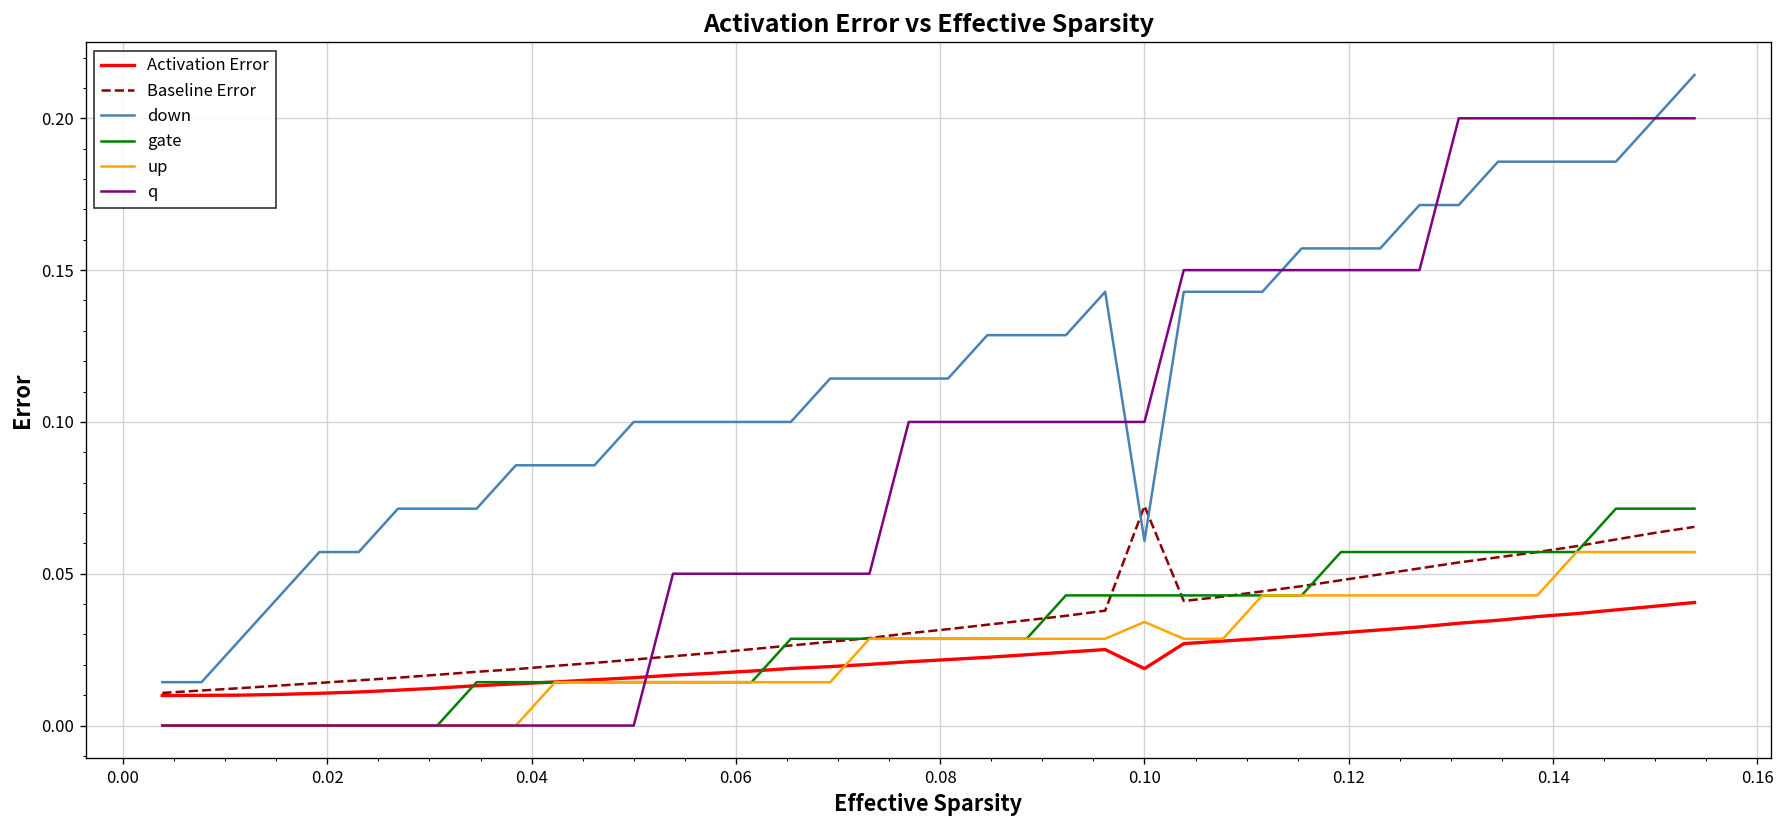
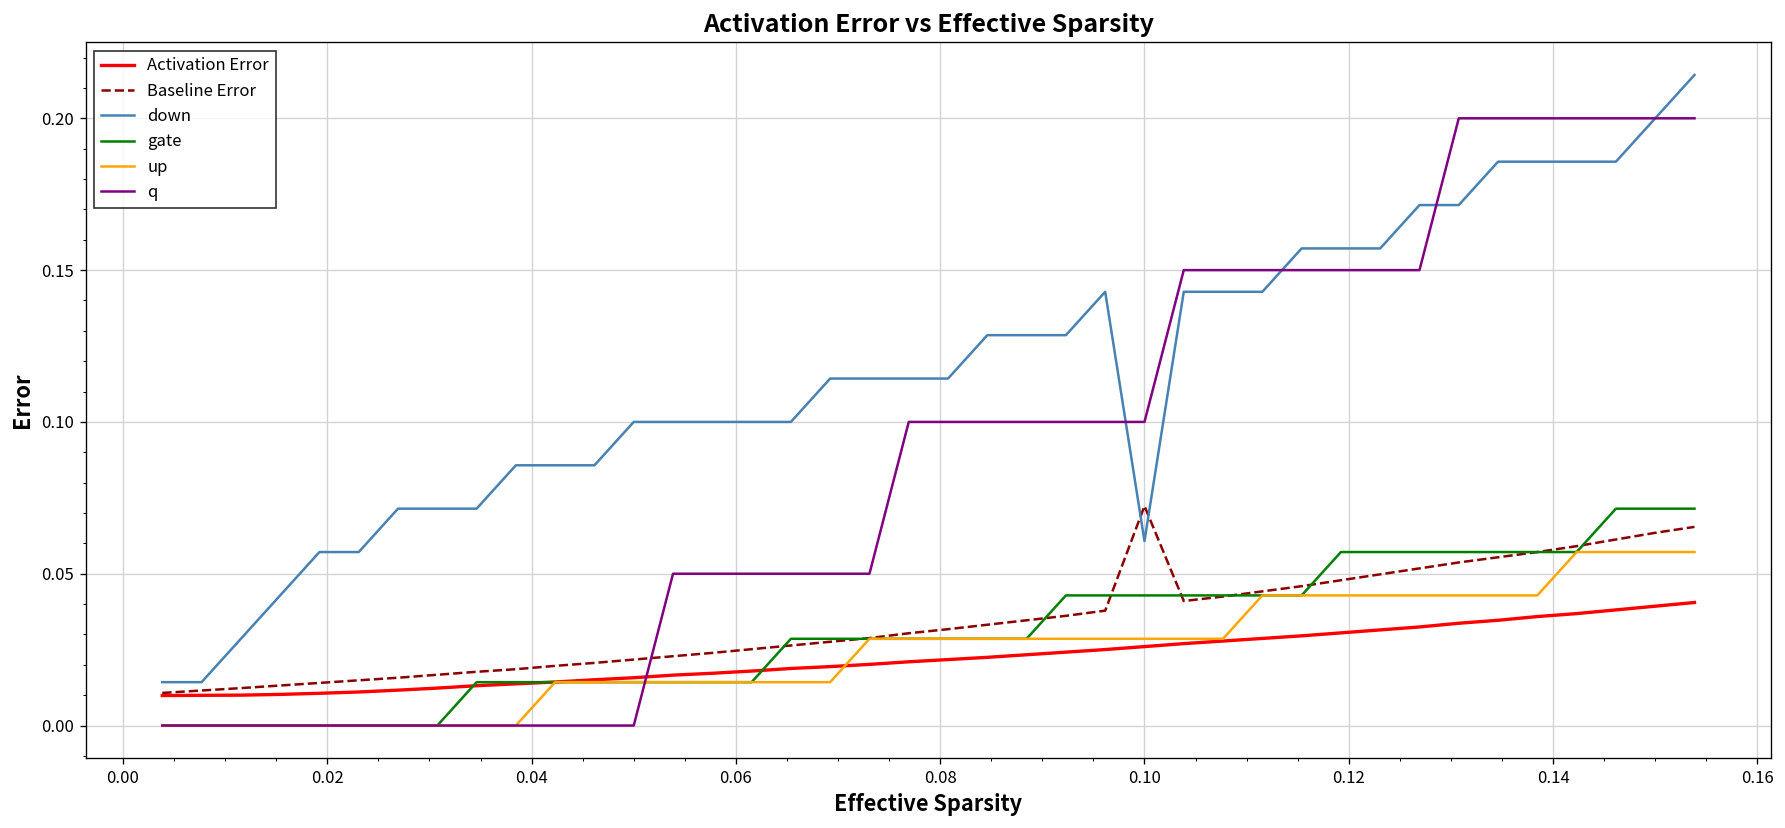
Activation Error, 0.10: 0.019 -> 0.026
up, 0.10: 0.034 -> 0.029
